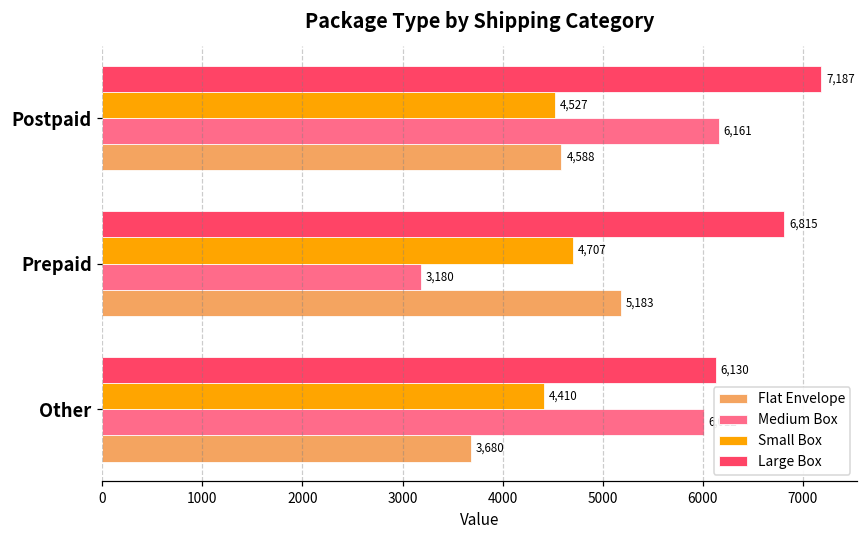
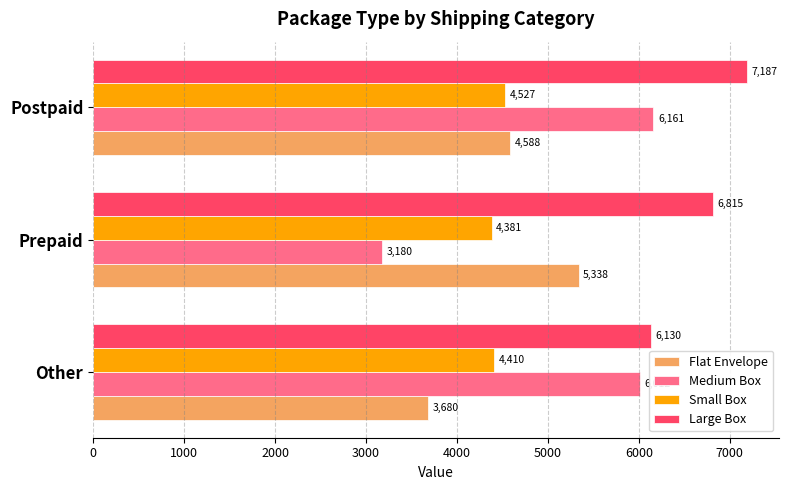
Small Box, Prepaid: 4,707 -> 4,381
Flat Envelope, Prepaid: 5,183 -> 5,338
